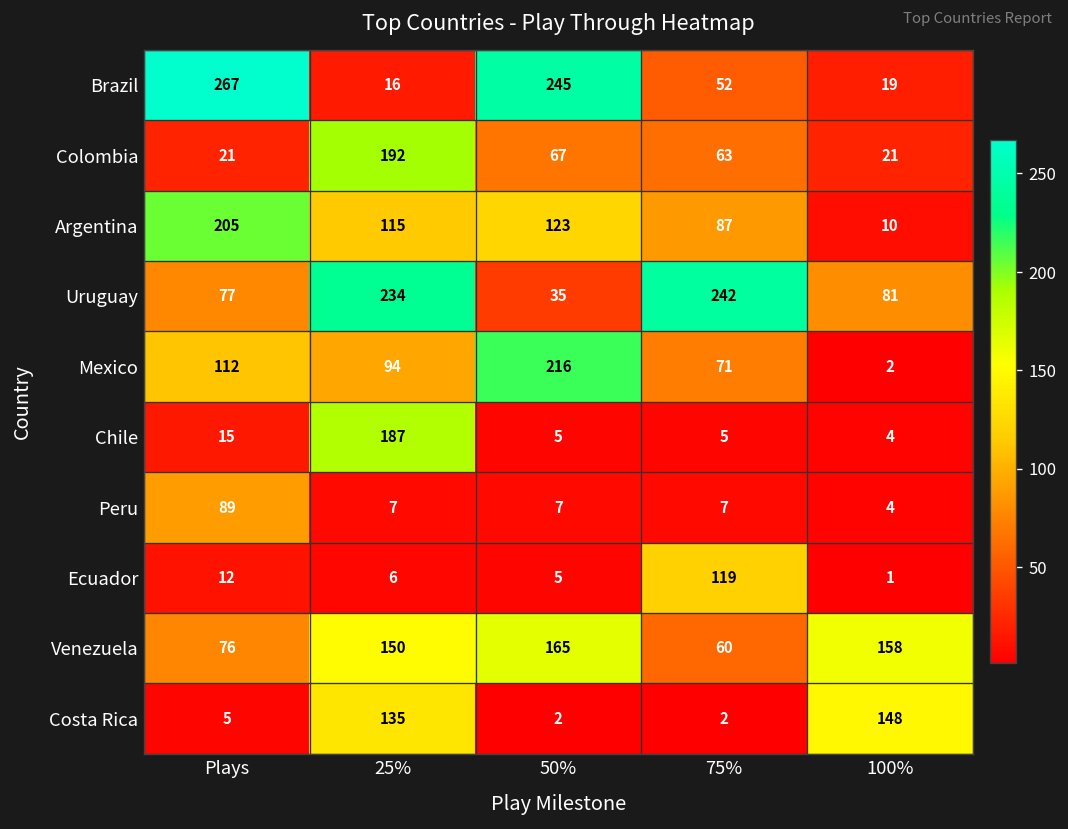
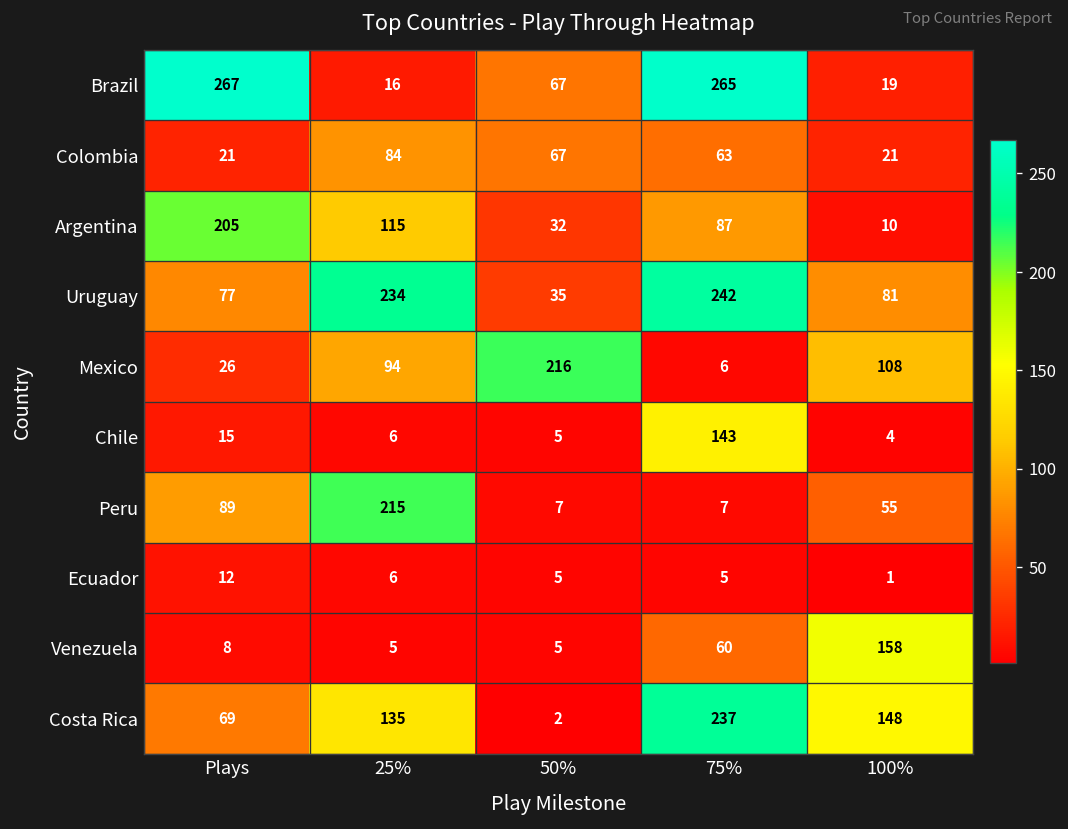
Brazil, 50%: 245 -> 67
Brazil, 75%: 52 -> 265
Colombia, 25%: 192 -> 84
Argentina, 50%: 123 -> 32
Mexico, Plays: 112 -> 26
Mexico, 75%: 71 -> 6
Mexico, 100%: 2 -> 108
Chile, 25%: 187 -> 6
Chile, 75%: 5 -> 143
Peru, 25%: 7 -> 215
Peru, 100%: 4 -> 55
Ecuador, 75%: 119 -> 5
Venezuela, Plays: 76 -> 8
Venezuela, 25%: 150 -> 5
Venezuela, 50%: 165 -> 5
Costa Rica, Plays: 5 -> 69
Costa Rica, 75%: 2 -> 237
